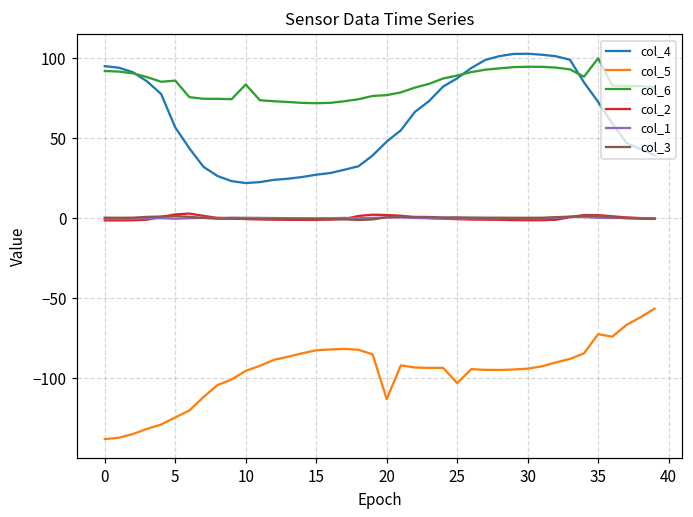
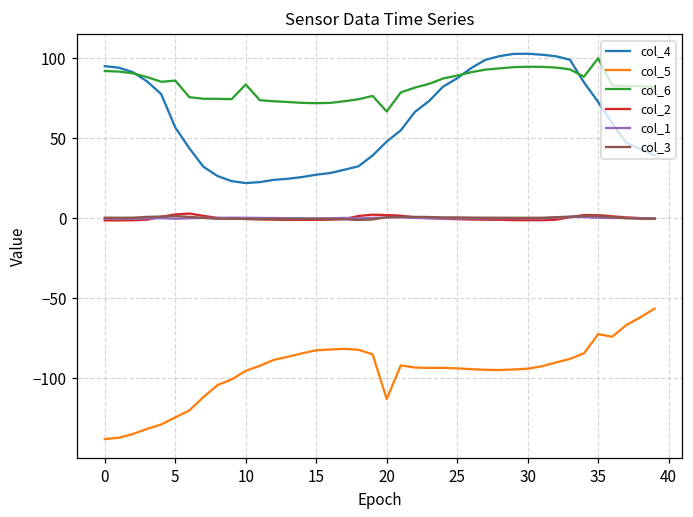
col_6, 20: 77 -> 67
col_5, 25: -103 -> -94
